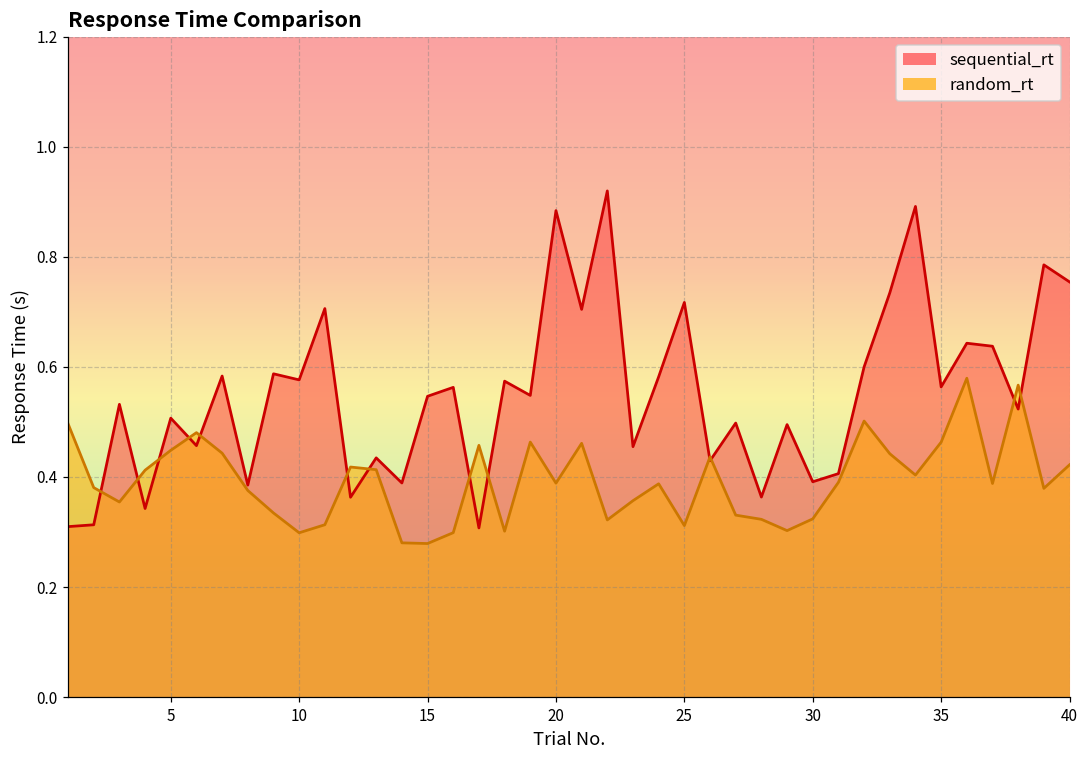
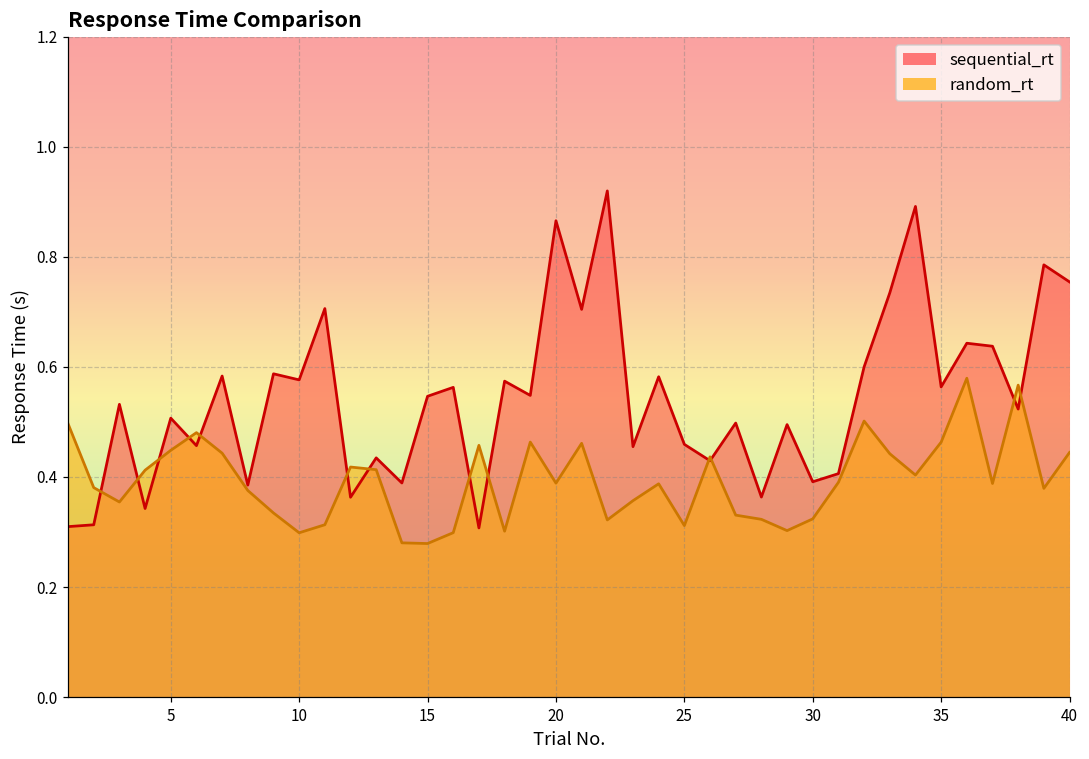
sequential_rt, 20: 0.88 -> 0.87
sequential_rt, 25: 0.72 -> 0.46
random_rt, 40: 0.42 -> 0.44
